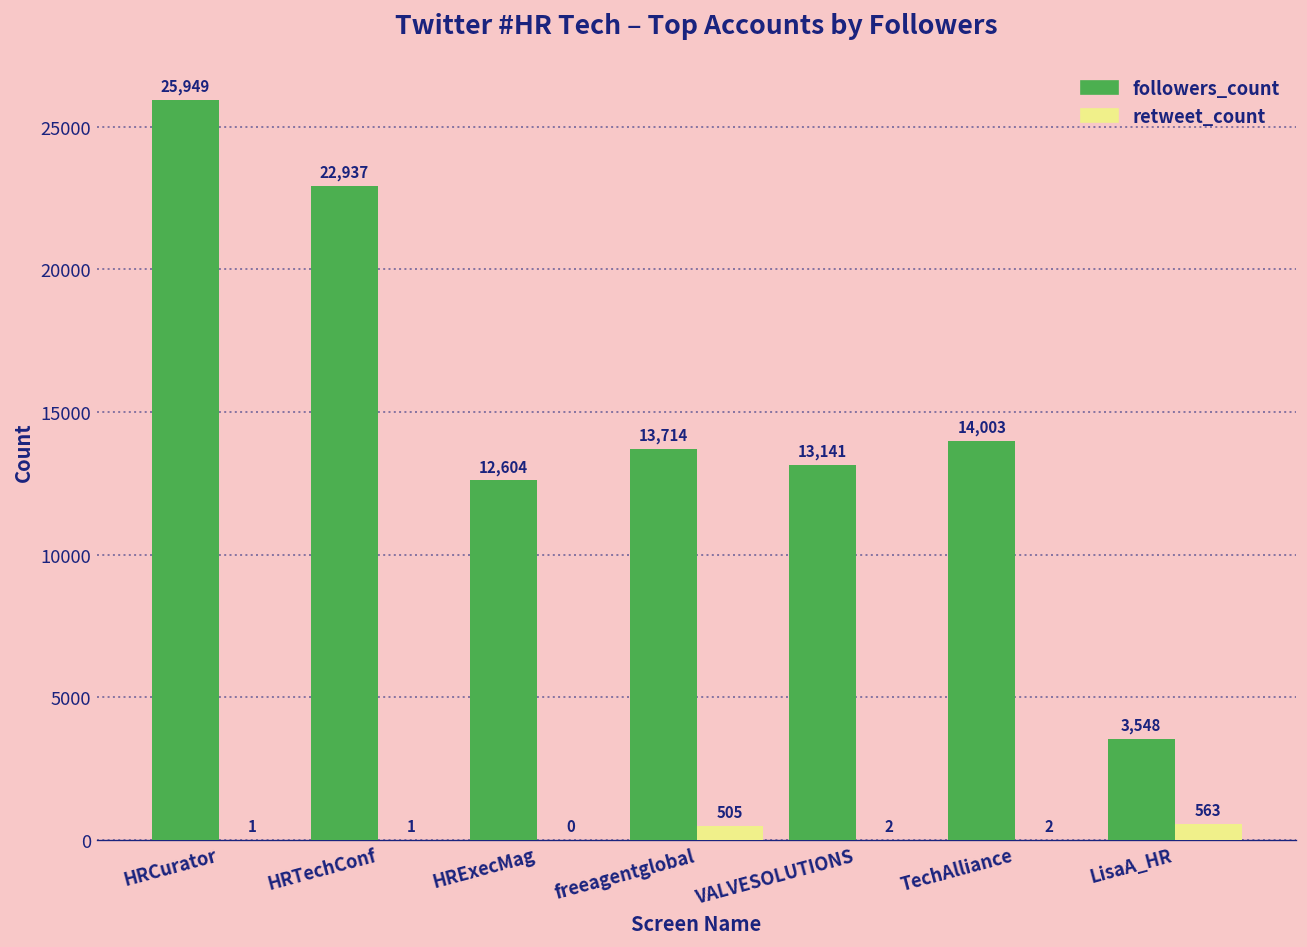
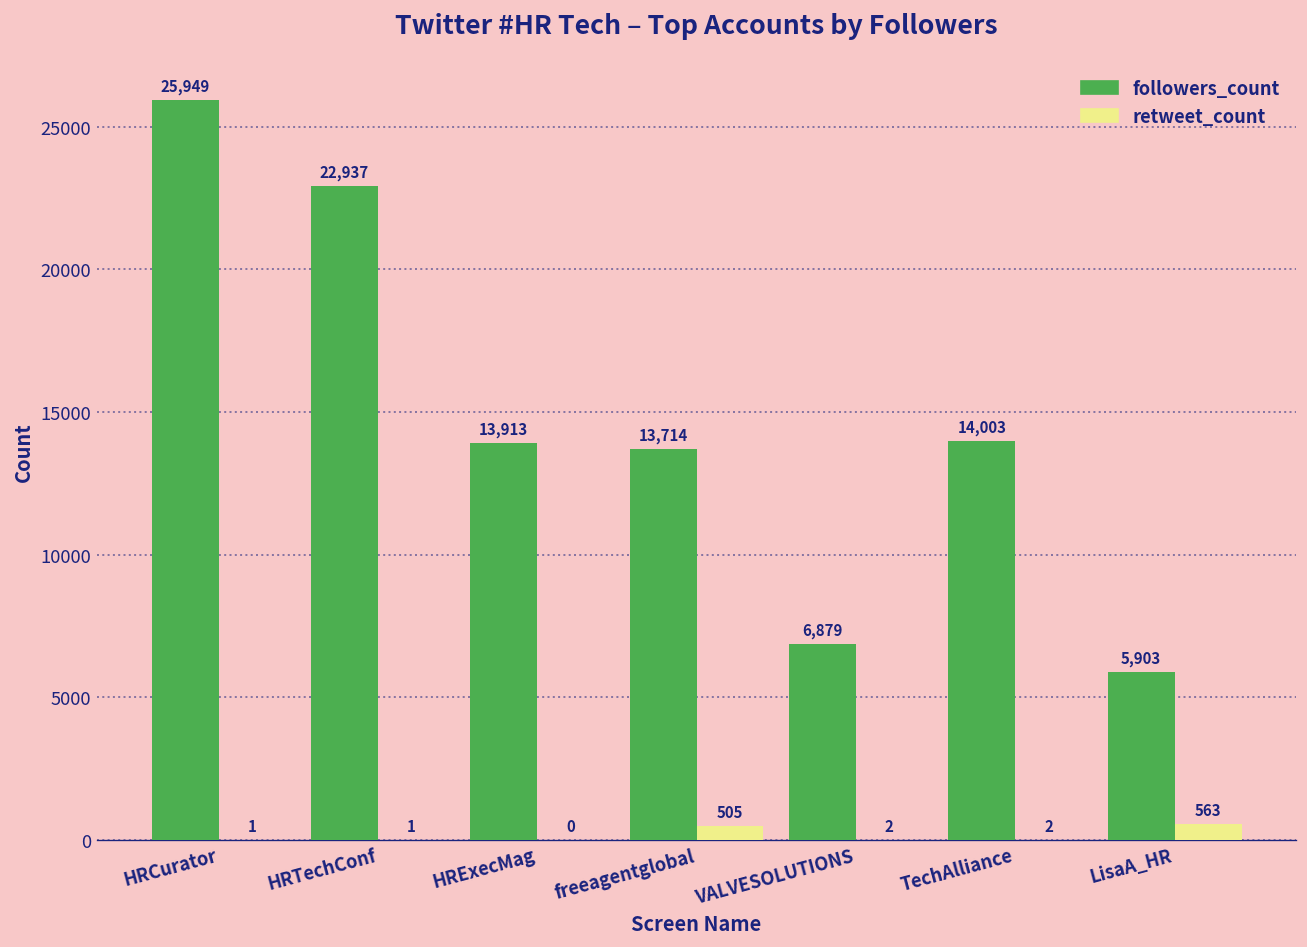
followers_count, HRExecMag: 12,604 -> 13,913
followers_count, VALVESOLUTIONS: 13,141 -> 6,879
followers_count, LisaA_HR: 3,548 -> 5,903
